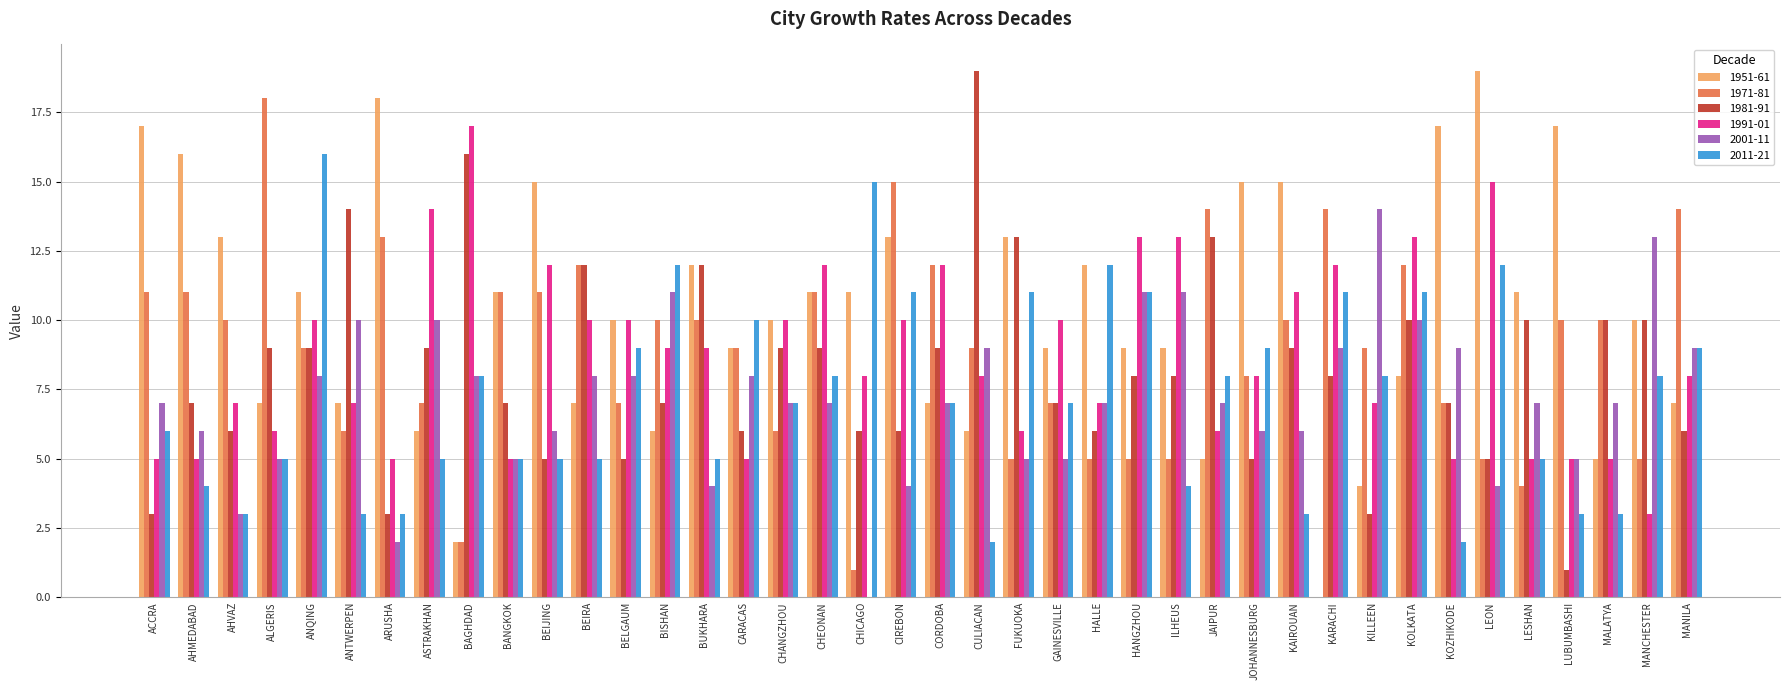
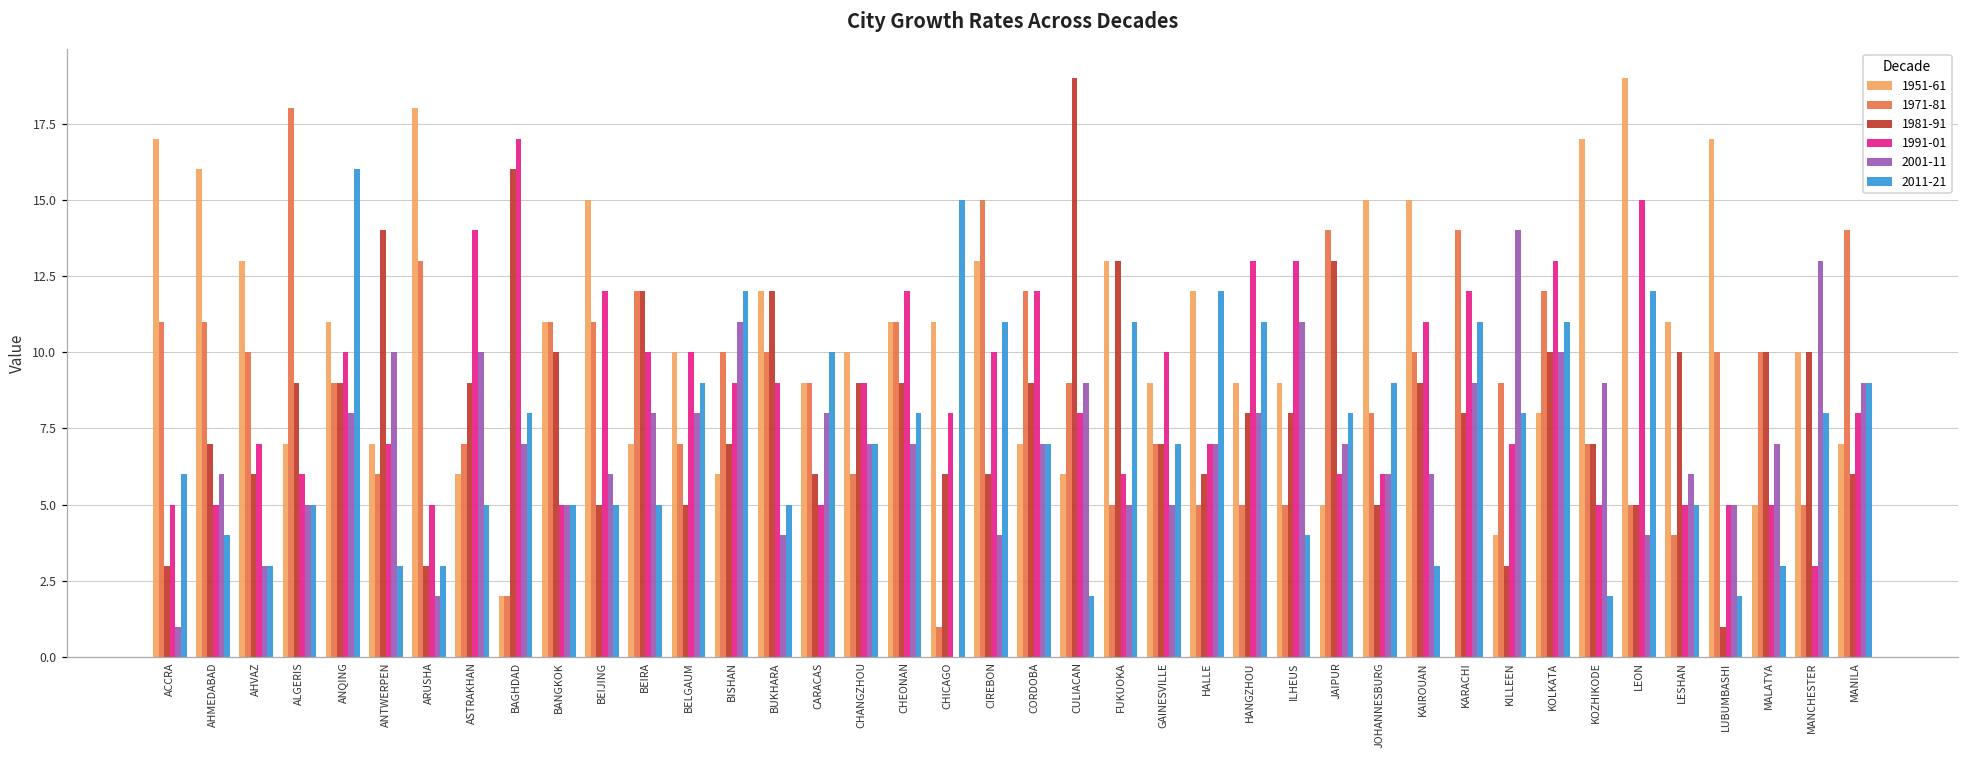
2001-11, ACCRA: 7 -> 1
2001-11, BAGHDAD: 8 -> 7
1981-91, BANGKOK: 7 -> 10
1991-01, CHANGZHOU: 10 -> 9
2001-11, HANGZHOU: 11 -> 8
1991-01, JOHANNESBURG: 8 -> 6
2001-11, LESHAN: 7 -> 6
2011-21, LUBUMBASHI: 3 -> 2
